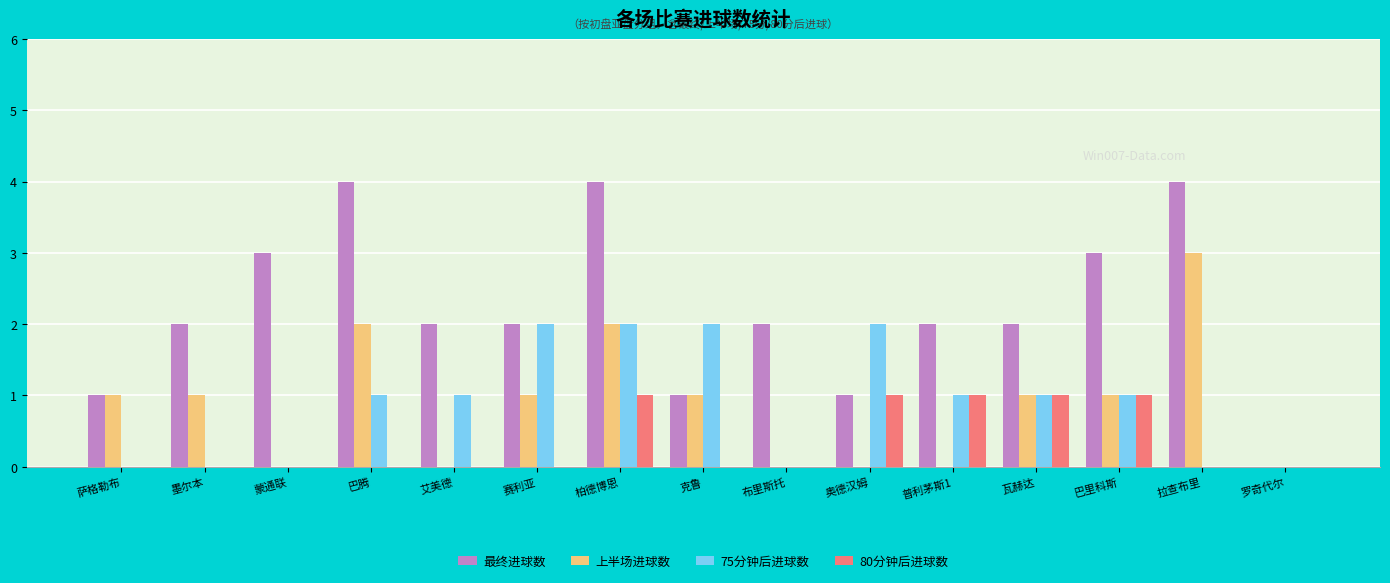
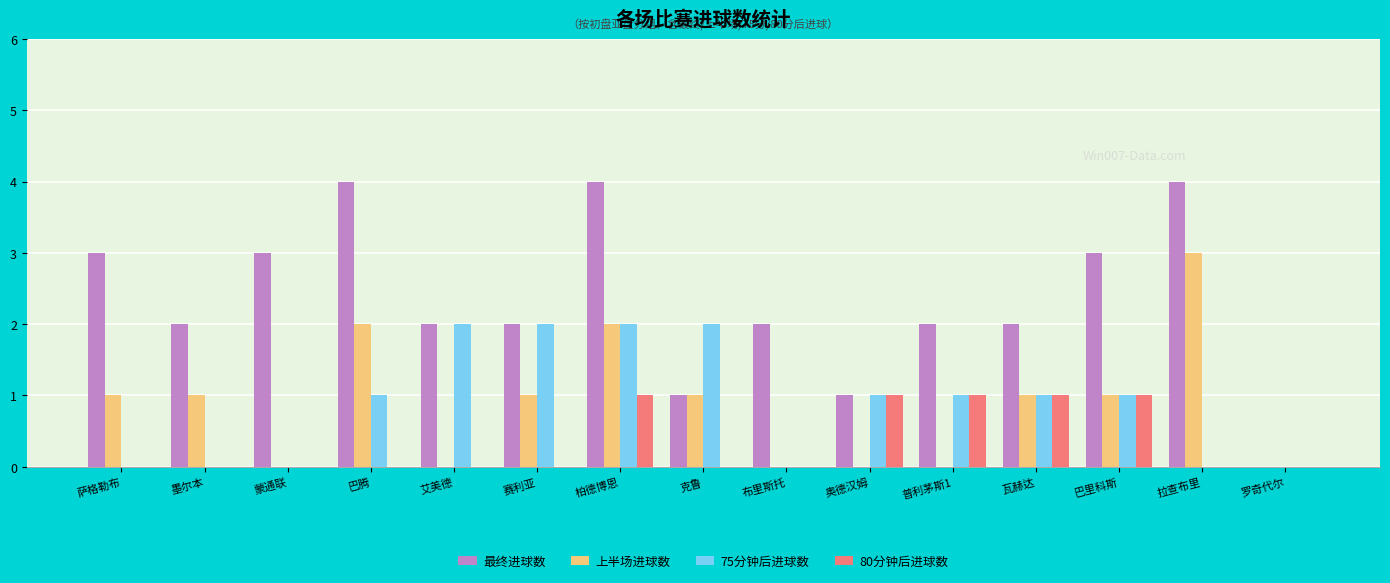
最终进球数, 萨格勒布: 1 -> 3
75分钟后进球数, 艾美德: 1 -> 2
75分钟后进球数, 奥德汉姆: 2 -> 1
